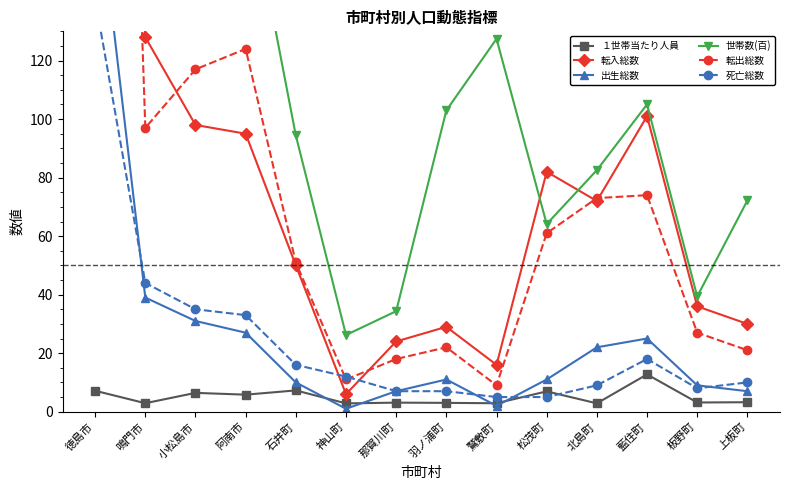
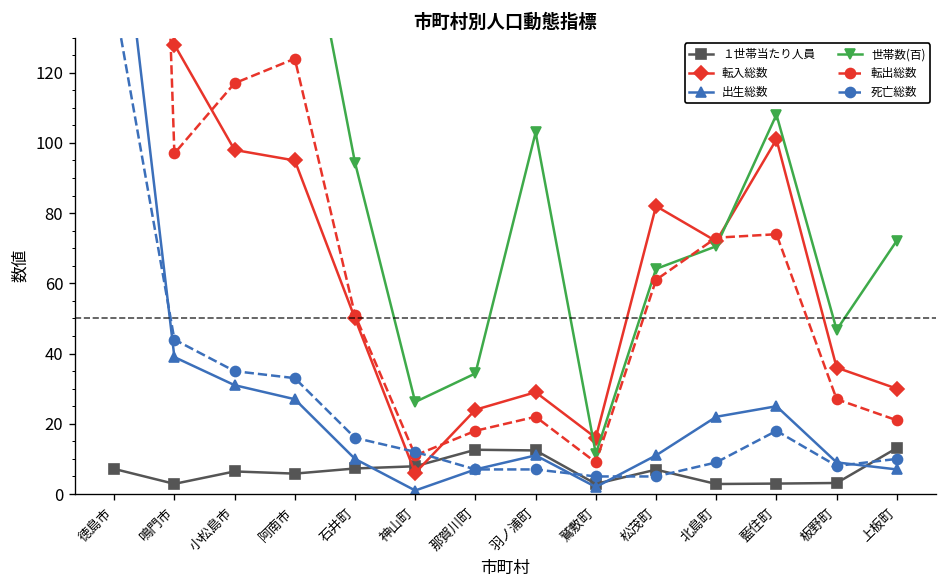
１世帯当たり人員, 神山町: 3 -> 8
１世帯当たり人員, 那賀川町: 3 -> 13
１世帯当たり人員, 羽ノ浦町: 3 -> 12
世帯数(百), 鷲敷町: 127 -> 11
世帯数(百), 北島町: 83 -> 71
１世帯当たり人員, 藍住町: 13 -> 3
世帯数(百), 藍住町: 105 -> 108
世帯数(百), 板野町: 39 -> 47
１世帯当たり人員, 上板町: 3 -> 13
